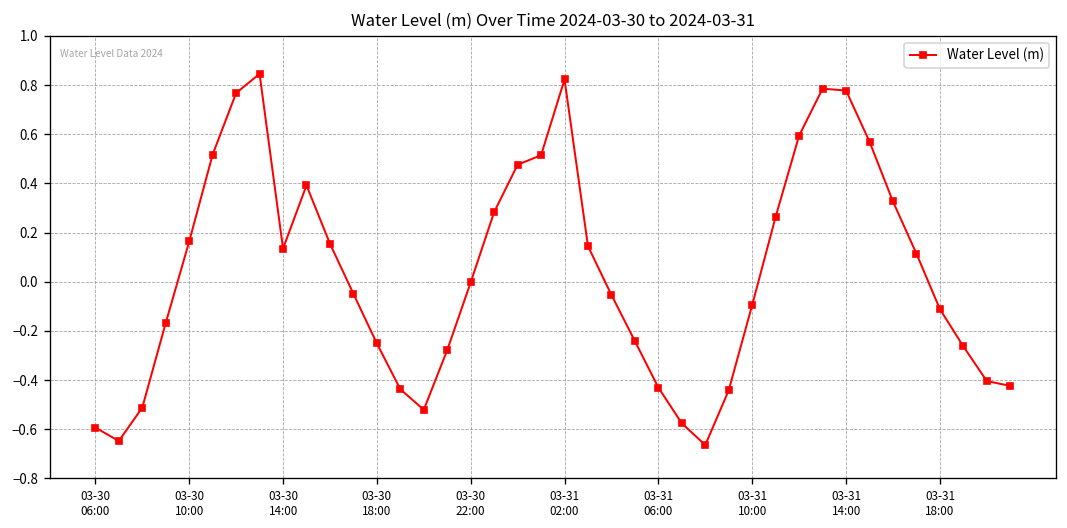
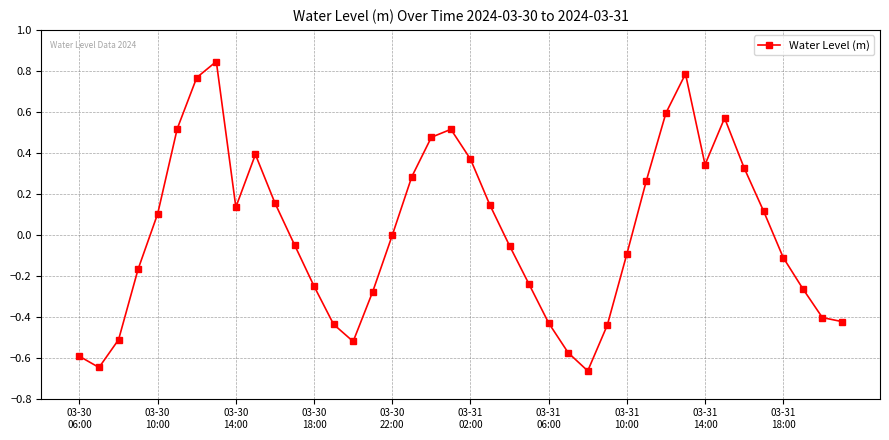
03-30 10:00: 0.16 -> 0.10
03-31 02:00: 0.82 -> 0.37
03-31 14:00: 0.78 -> 0.34
